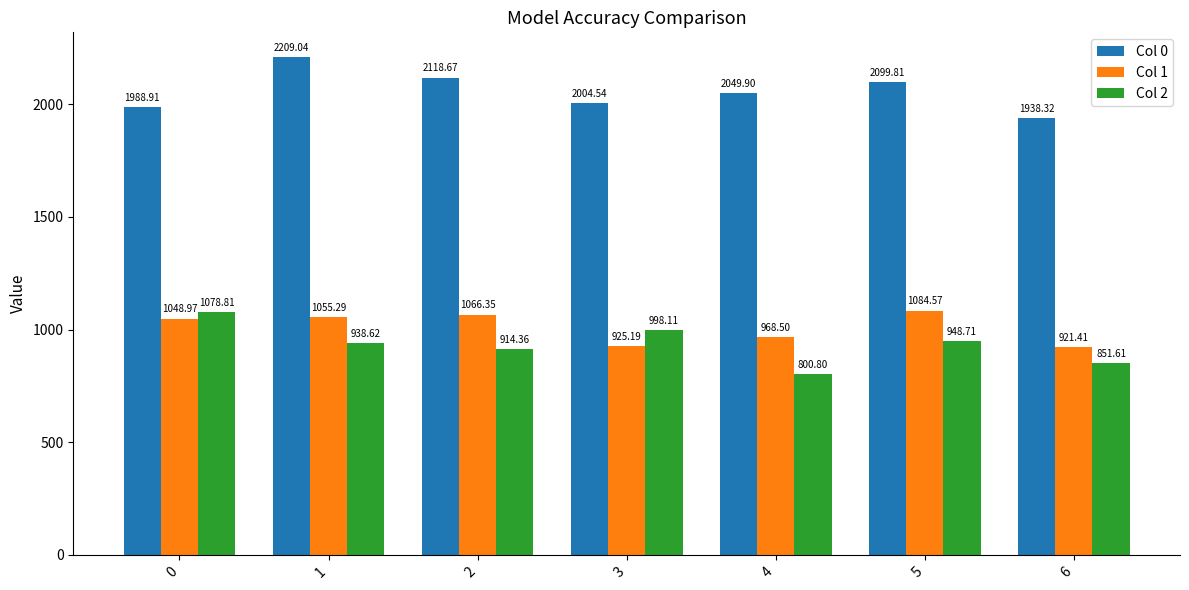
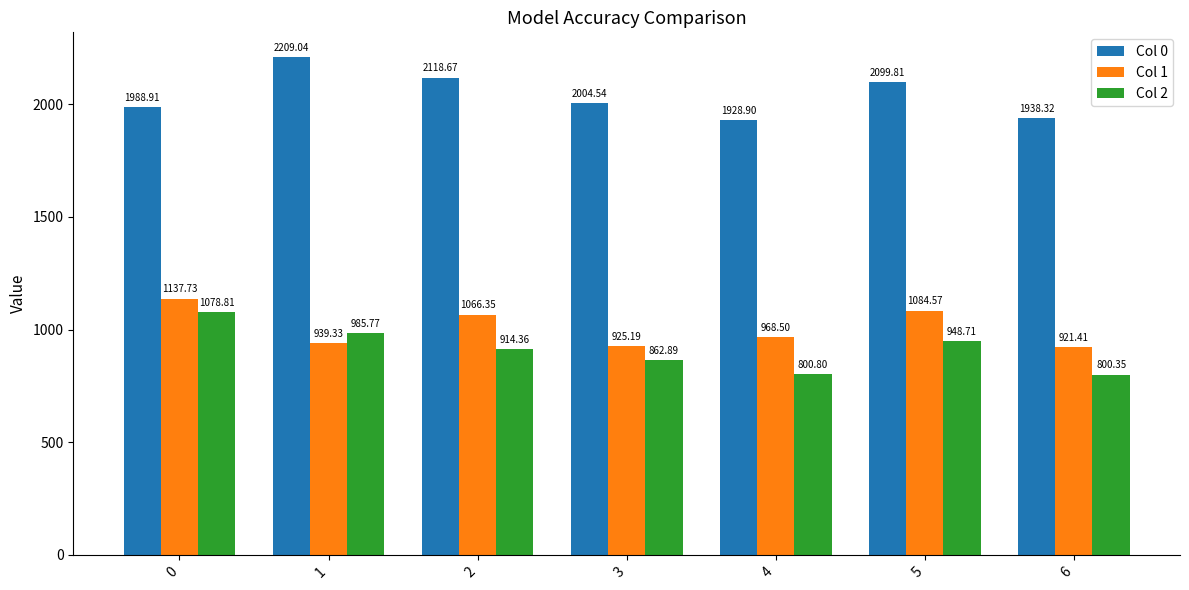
Col 1, 0: 1048.97 -> 1137.73
Col 1, 1: 1055.29 -> 939.33
Col 2, 1: 938.62 -> 985.77
Col 2, 3: 998.11 -> 862.89
Col 0, 4: 2049.90 -> 1928.90
Col 2, 6: 851.61 -> 800.35
